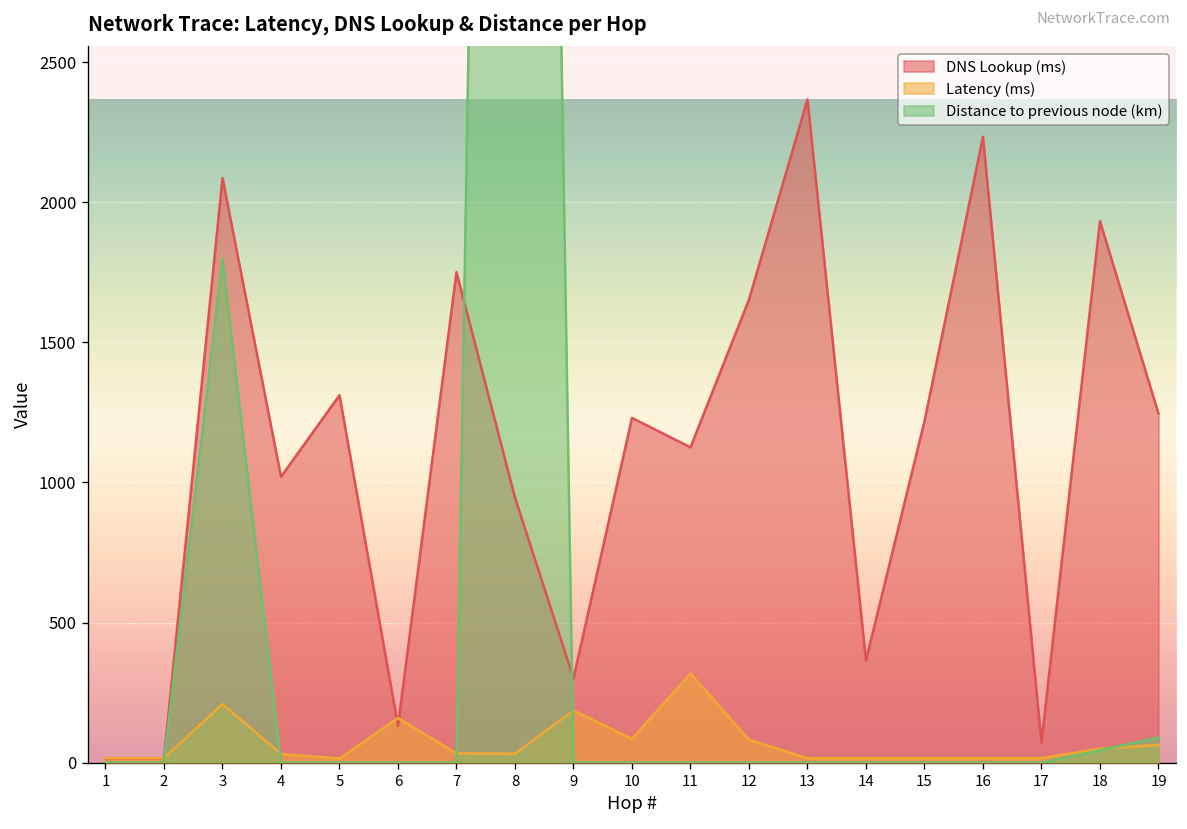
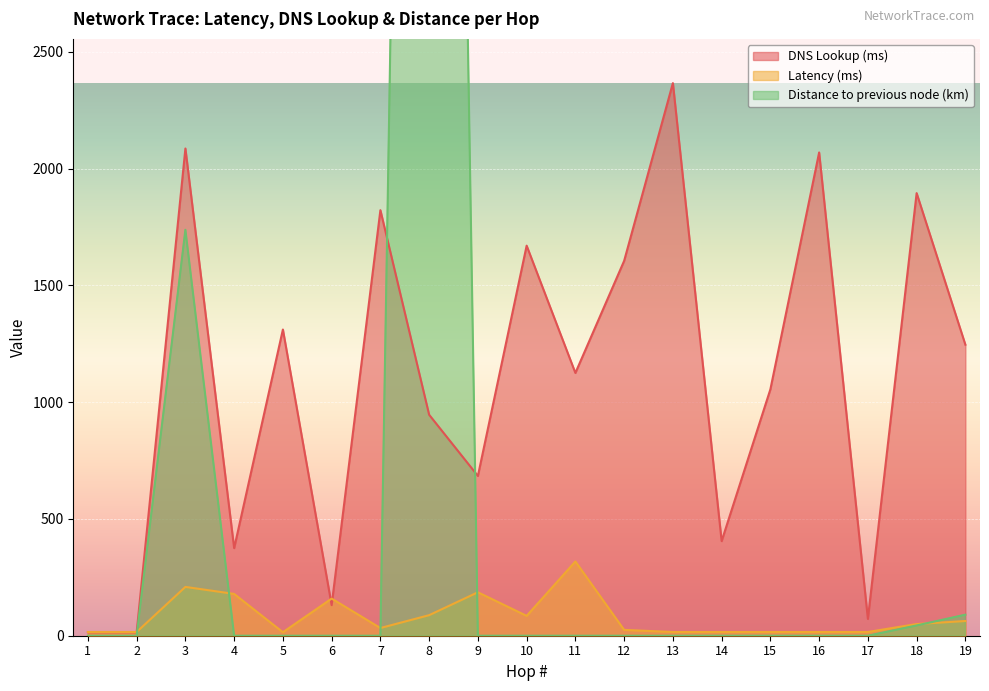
Distance to previous node (km), 3: 1800 -> 1740
DNS Lookup (ms), 4: 1020 -> 380
Latency (ms), 4: 30 -> 180
DNS Lookup (ms), 7: 1750 -> 1820
Latency (ms), 8: 30 -> 90
DNS Lookup (ms), 9: 300 -> 680
DNS Lookup (ms), 10: 1230 -> 1670
DNS Lookup (ms), 12: 1650 -> 1610
Latency (ms), 12: 80 -> 30
DNS Lookup (ms), 14: 370 -> 410
DNS Lookup (ms), 15: 1220 -> 1060
DNS Lookup (ms), 16: 2230 -> 2070
DNS Lookup (ms), 18: 1930 -> 1900
